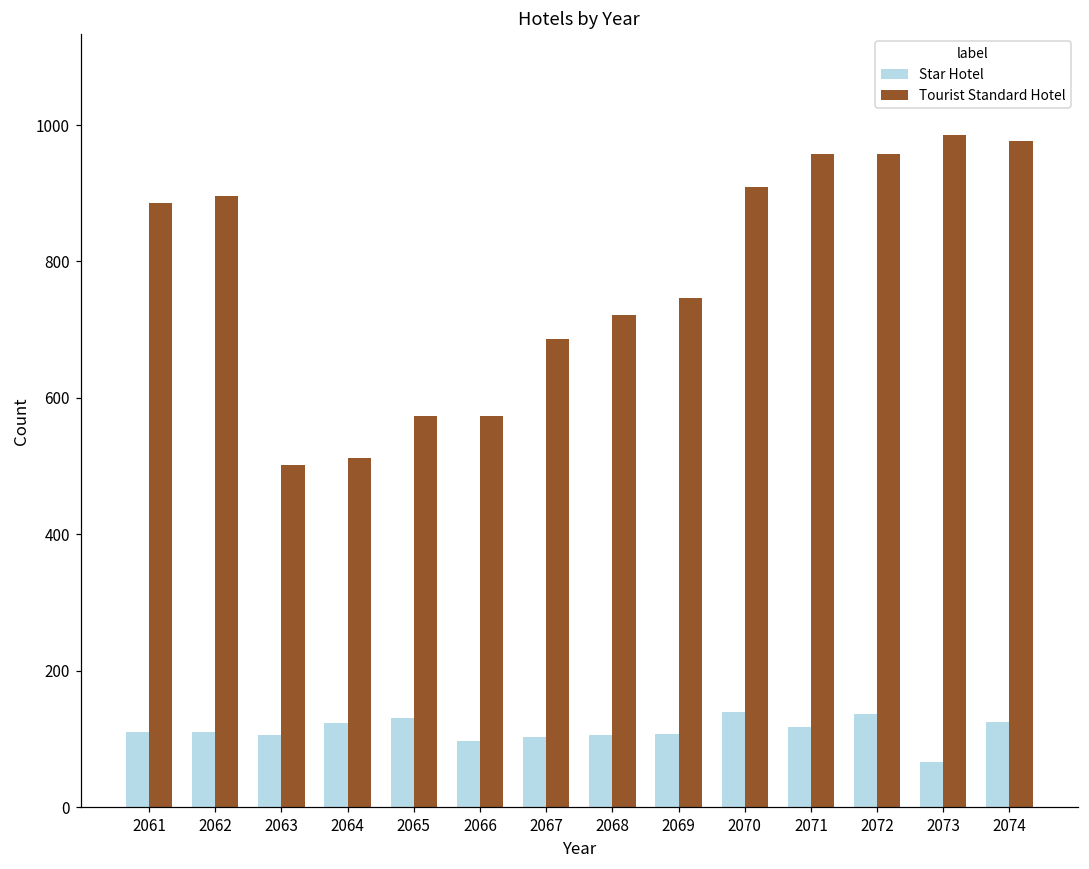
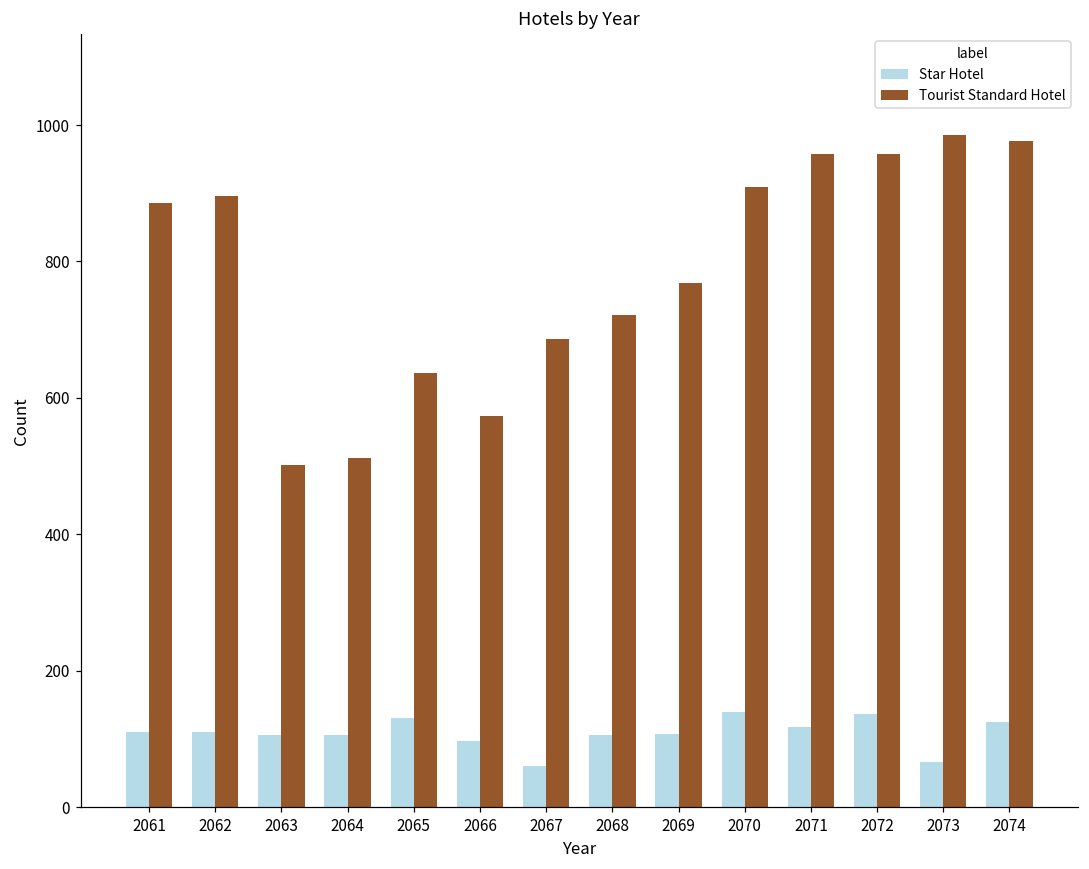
Star Hotel, 2064: 120 -> 110
Tourist Standard Hotel, 2065: 570 -> 640
Star Hotel, 2067: 100 -> 60
Tourist Standard Hotel, 2069: 750 -> 770
